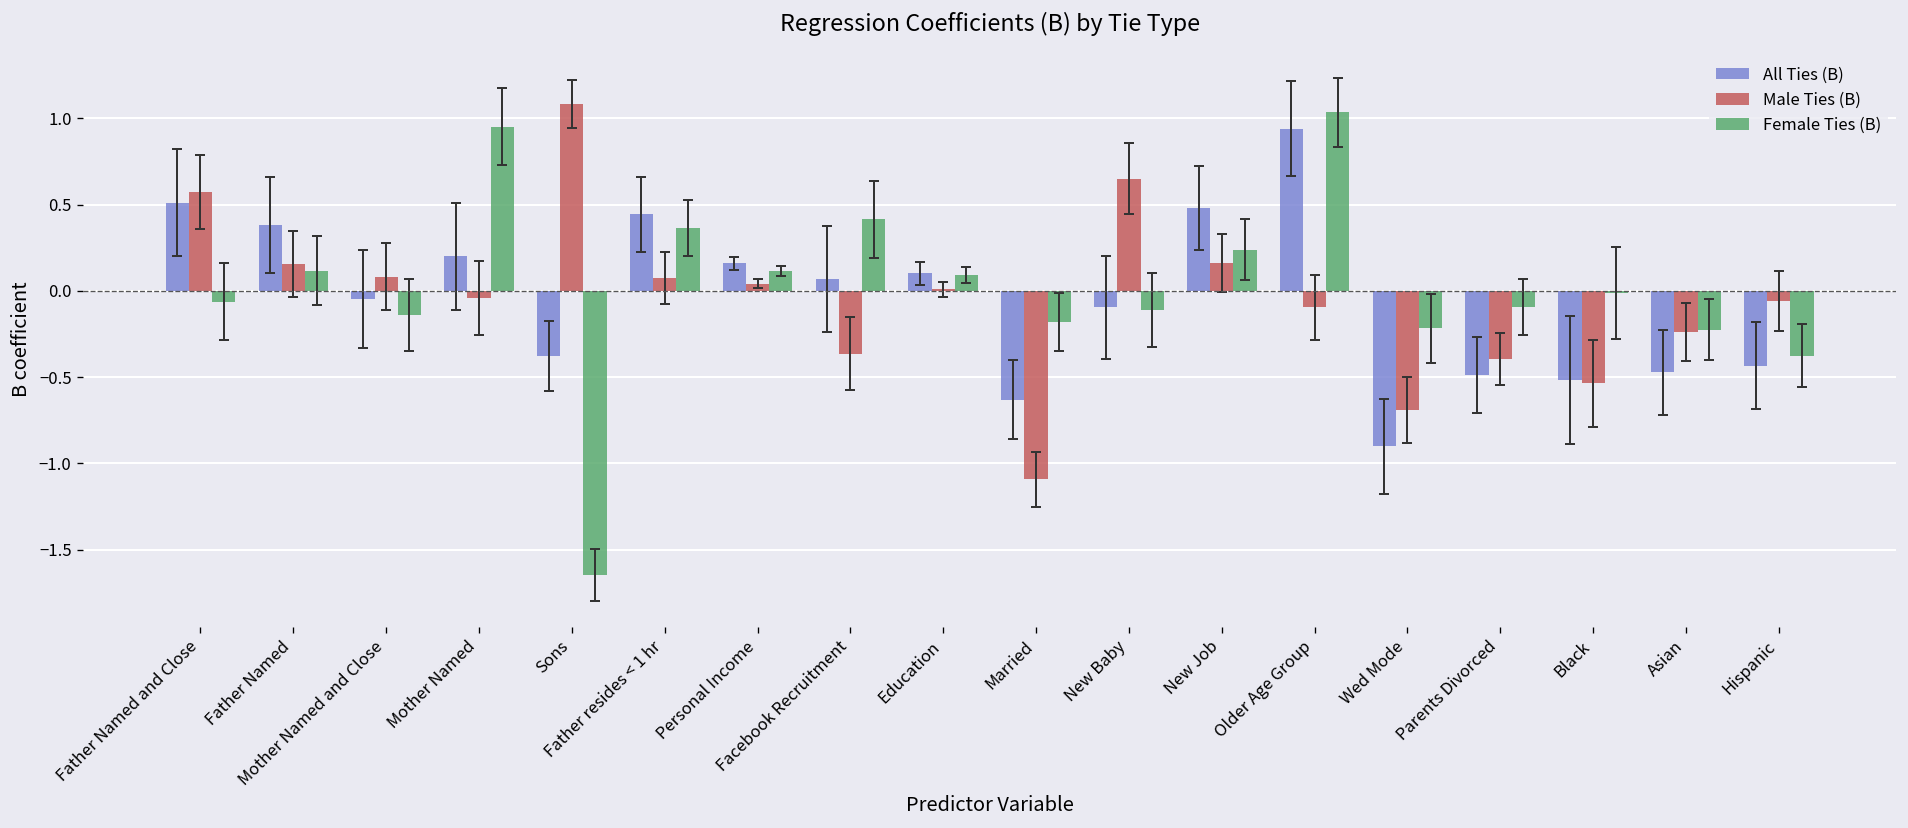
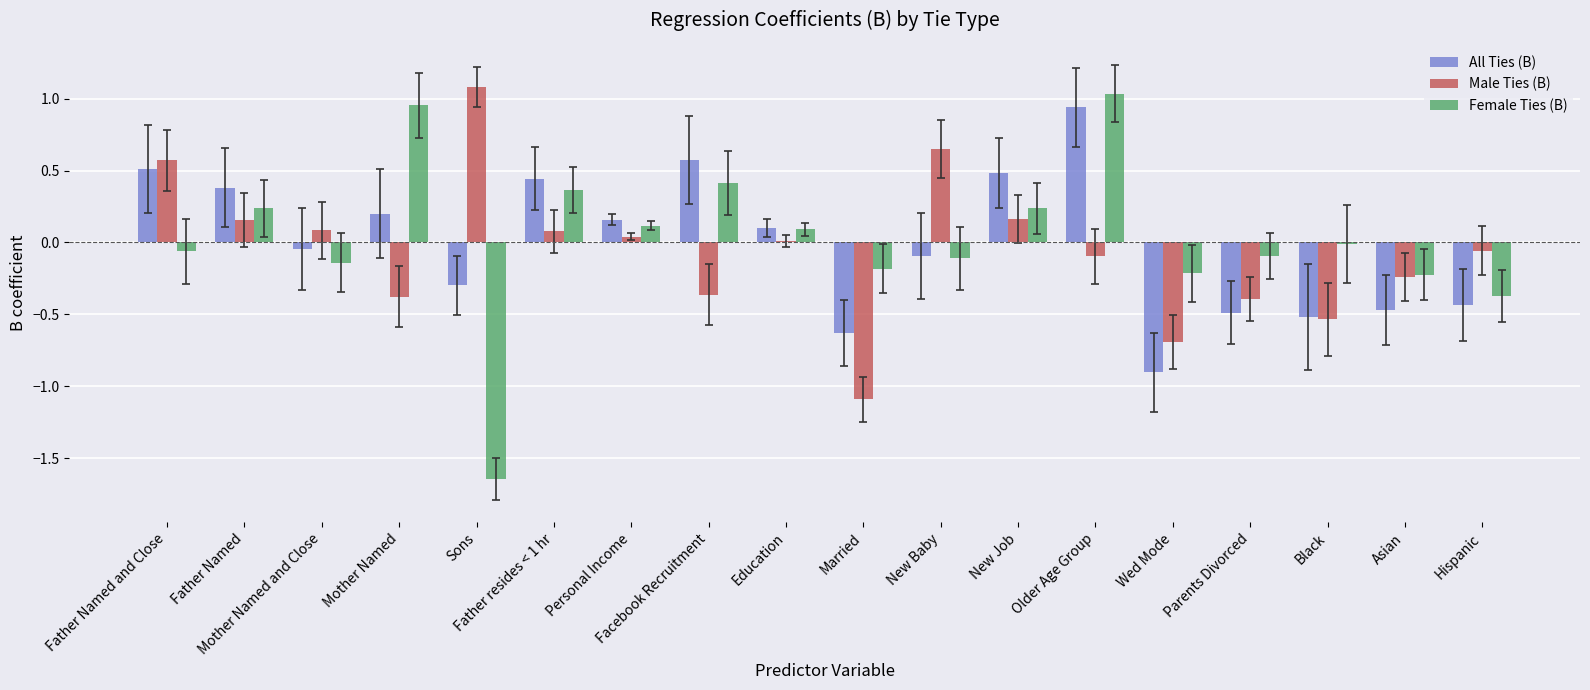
Female Ties (B), Father Named: 0.12 -> 0.24
Male Ties (B), Mother Named: -0.04 -> -0.38
All Ties (B), Sons: -0.38 -> -0.30
All Ties (B), Facebook Recruitment: 0.07 -> 0.57
